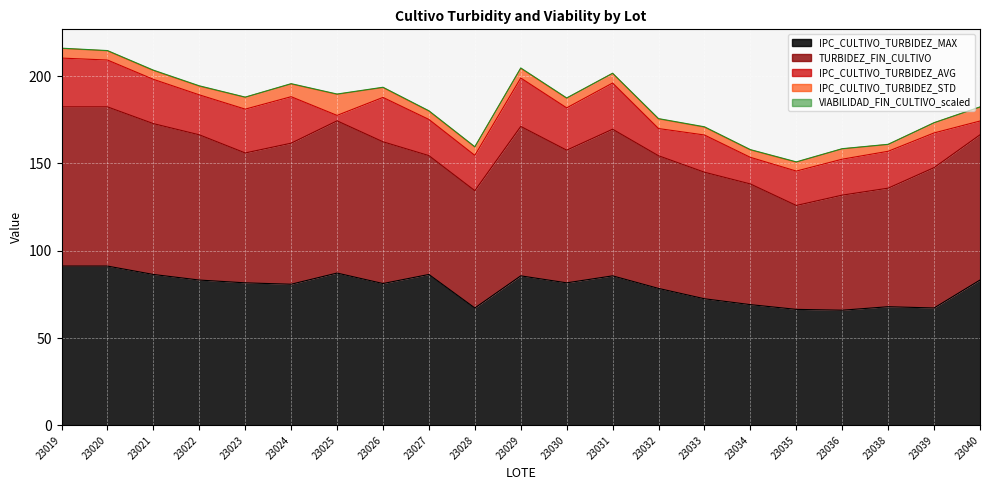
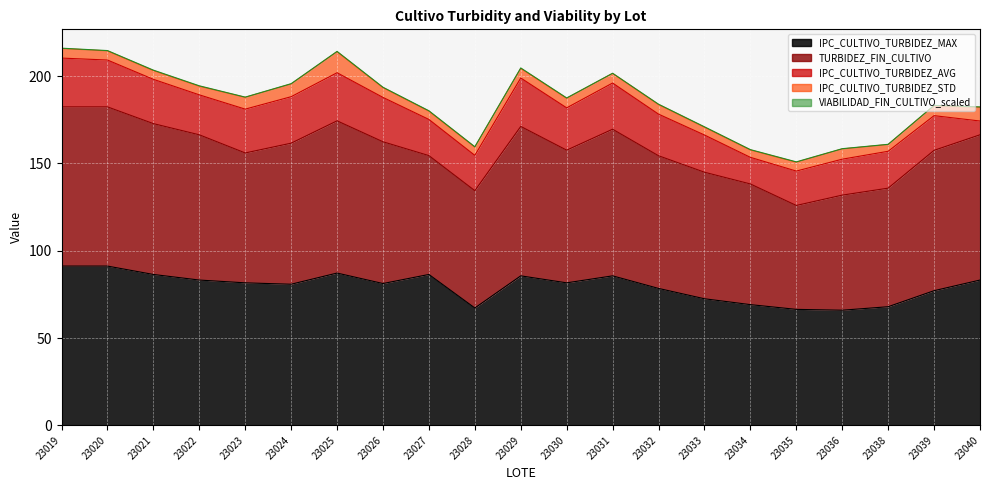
IPC_CULTIVO_TURBIDEZ_AVG, 23025: 3 -> 28
IPC_CULTIVO_TURBIDEZ_AVG, 23032: 16 -> 24
IPC_CULTIVO_TURBIDEZ_MAX, 23039: 67 -> 77
